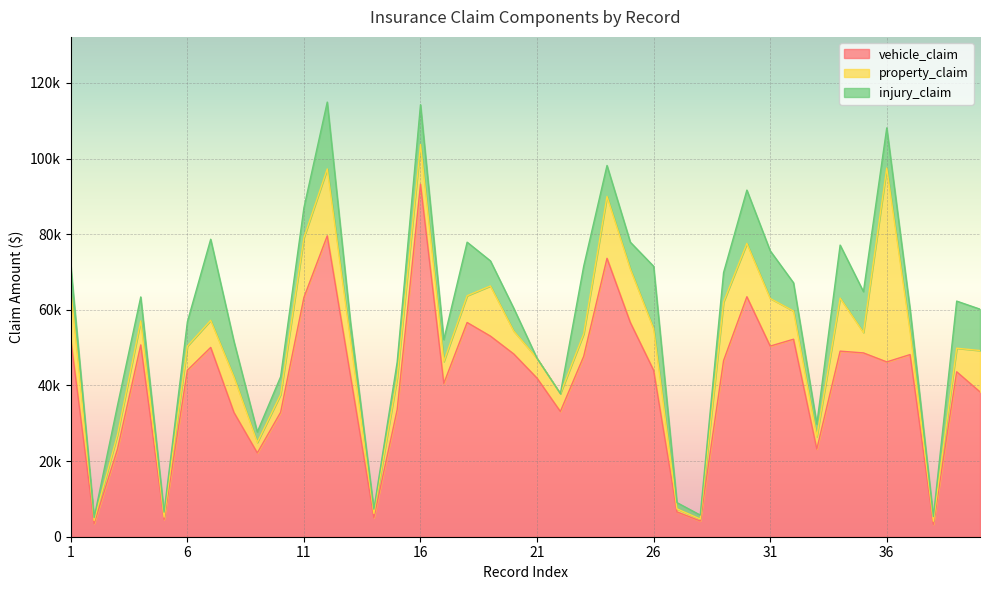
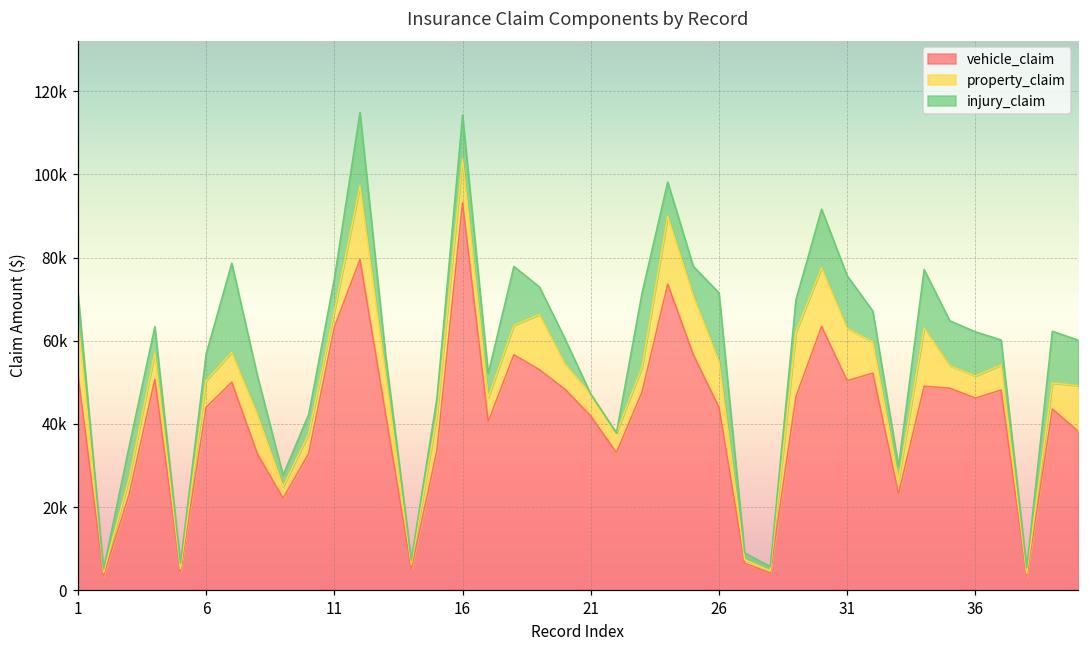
property_claim, 11: 16000 -> 4000
property_claim, 36: 51000 -> 5000
